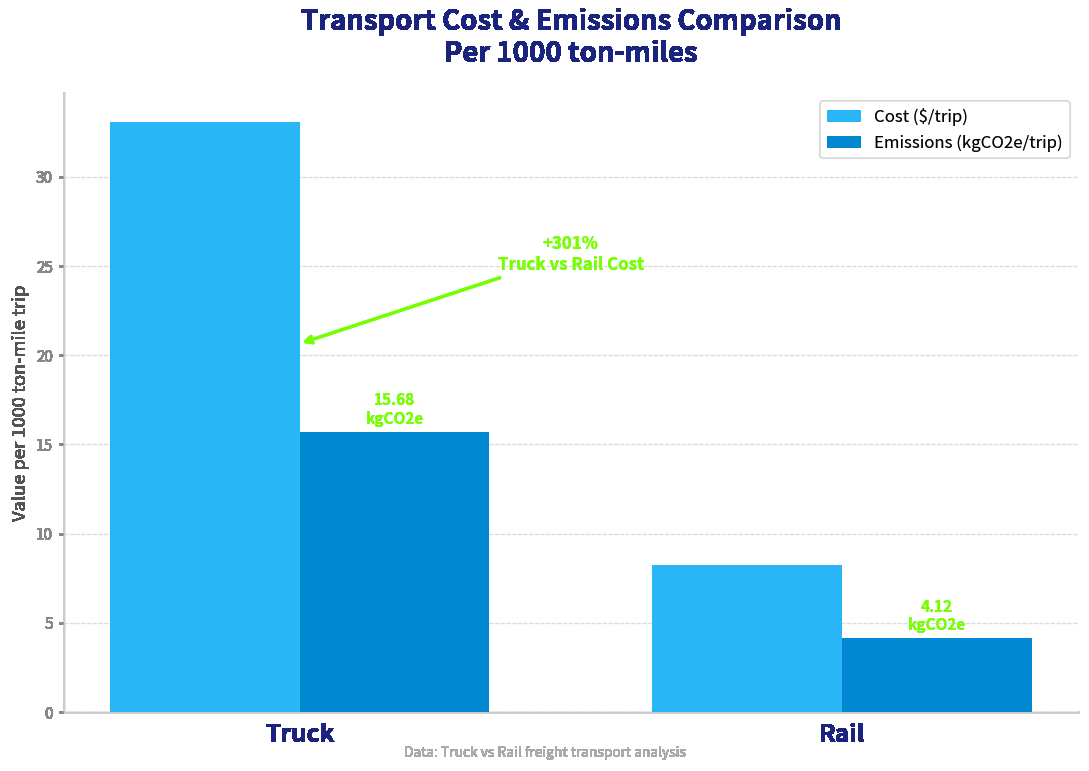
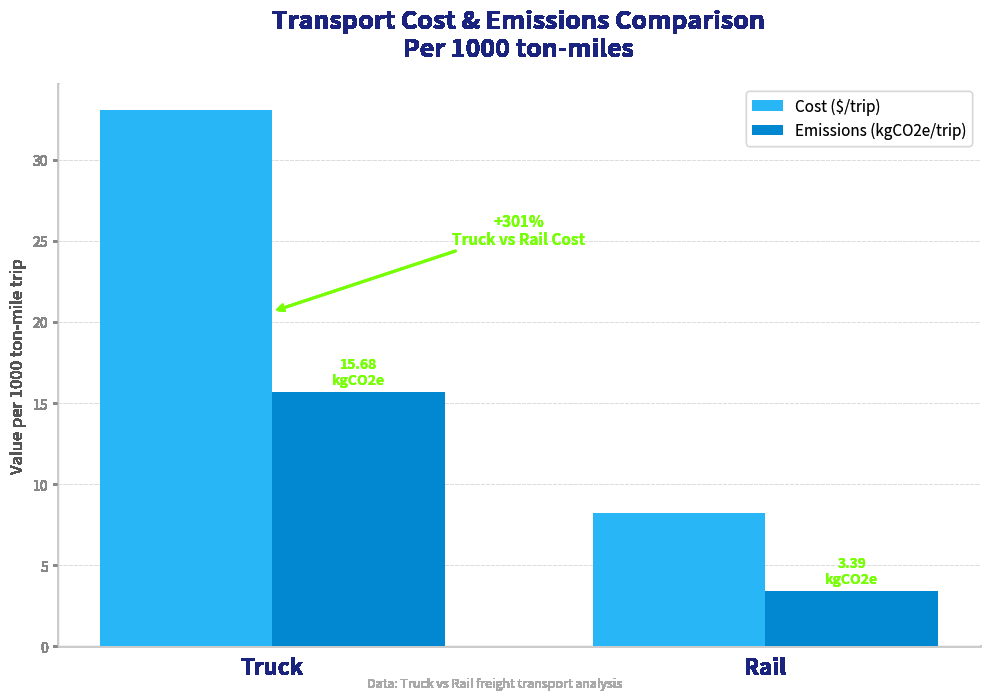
Emissions (kgCO2e/trip), Rail: 4.12 -> 3.39
